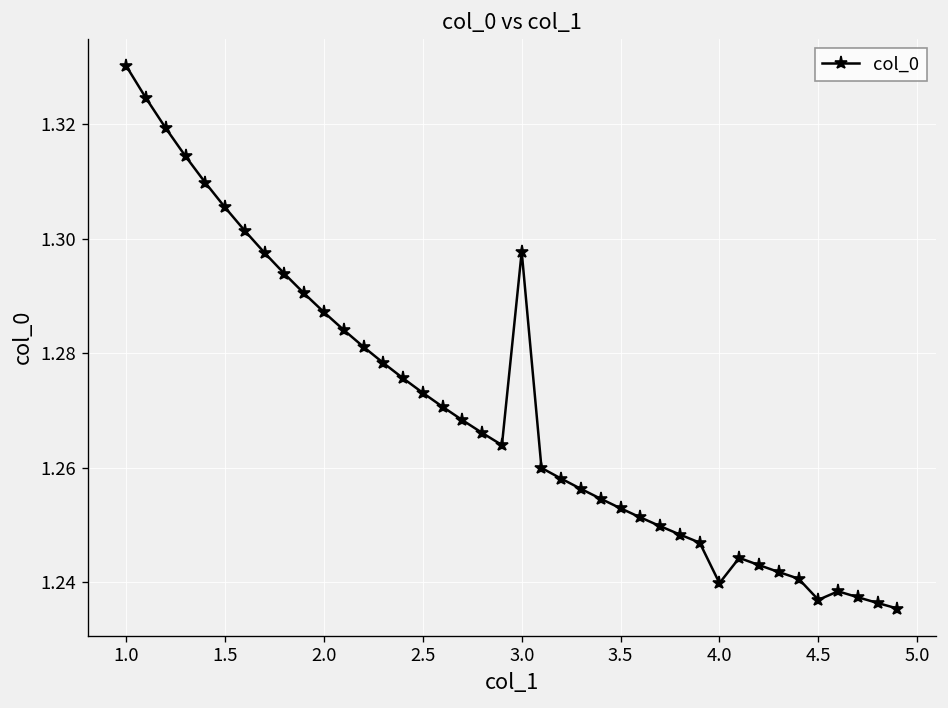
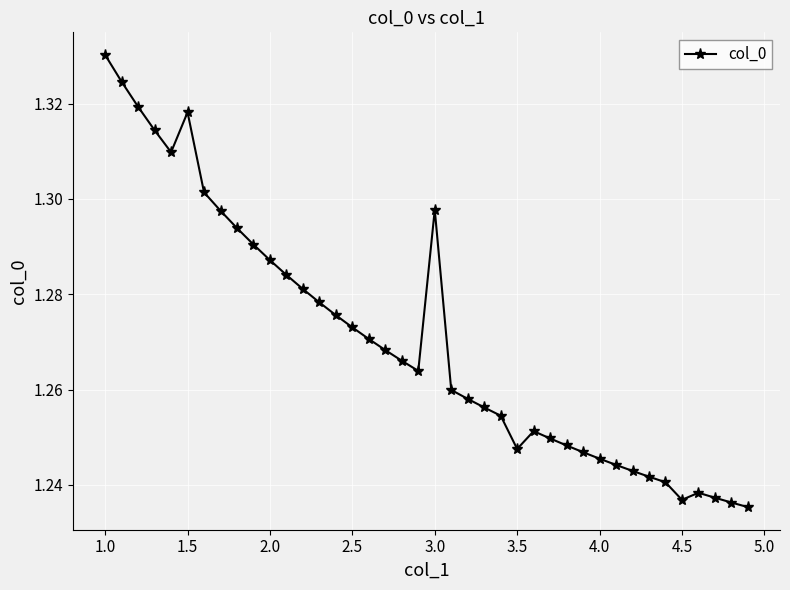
1.5: 1.305 -> 1.318
3.5: 1.253 -> 1.248
4.0: 1.240 -> 1.246
